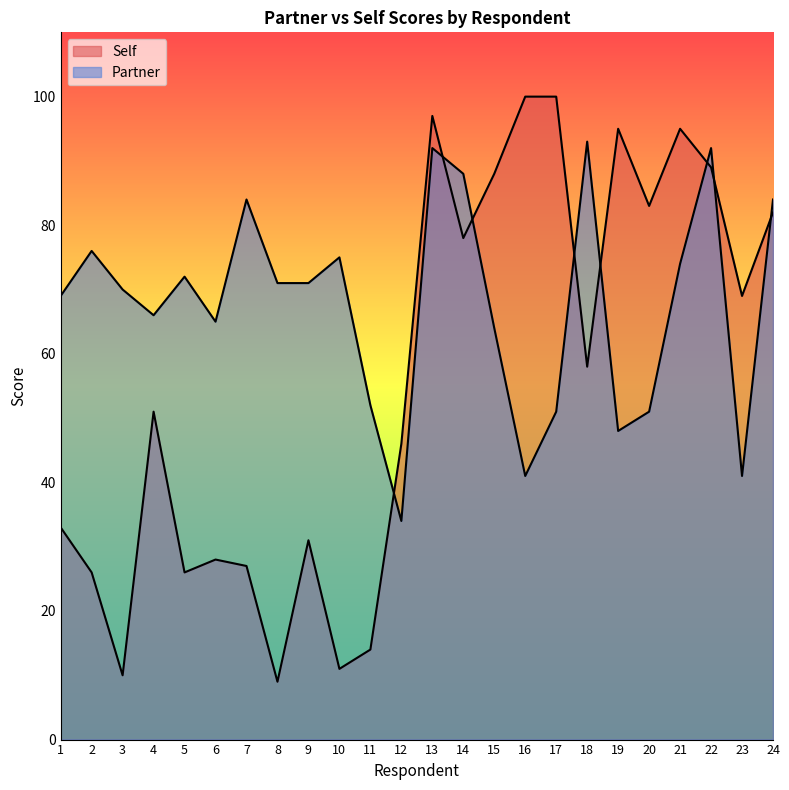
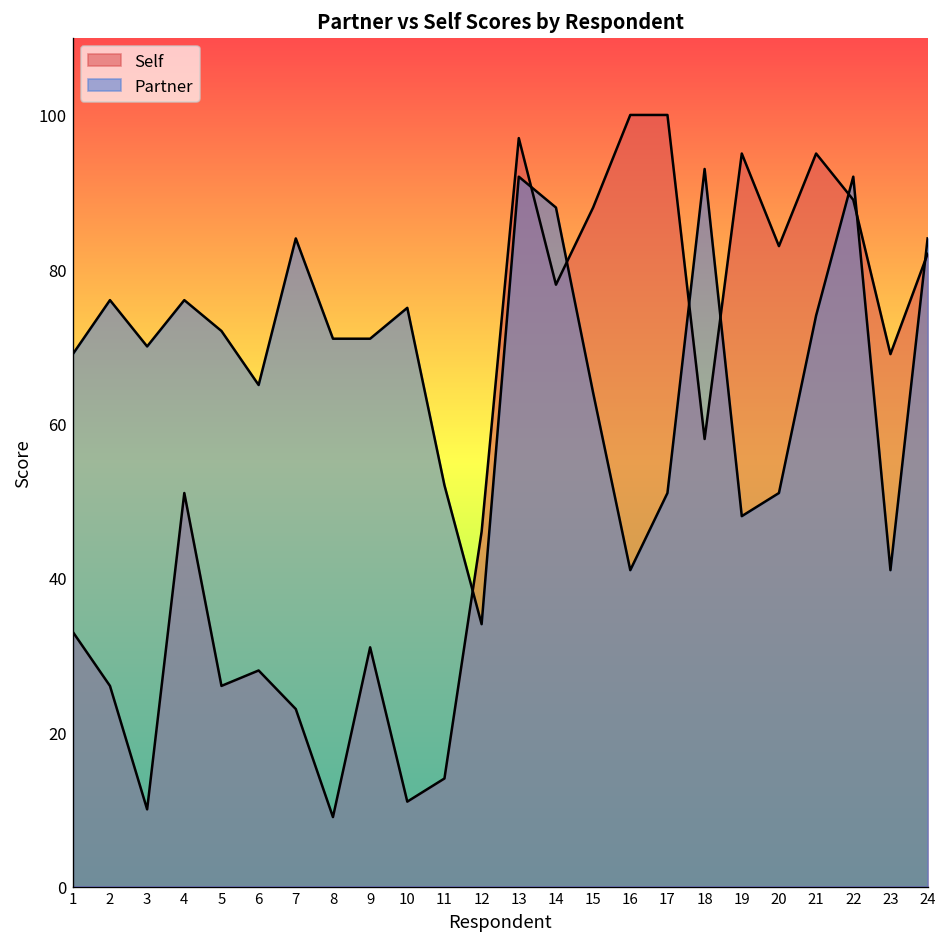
Partner, 4: 66 -> 76
Self, 7: 27 -> 23
